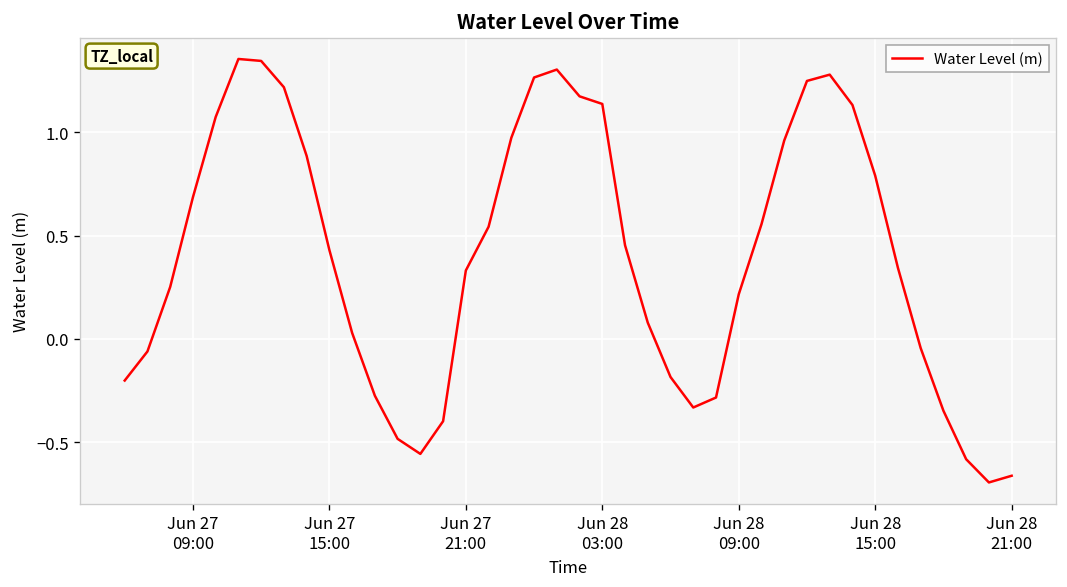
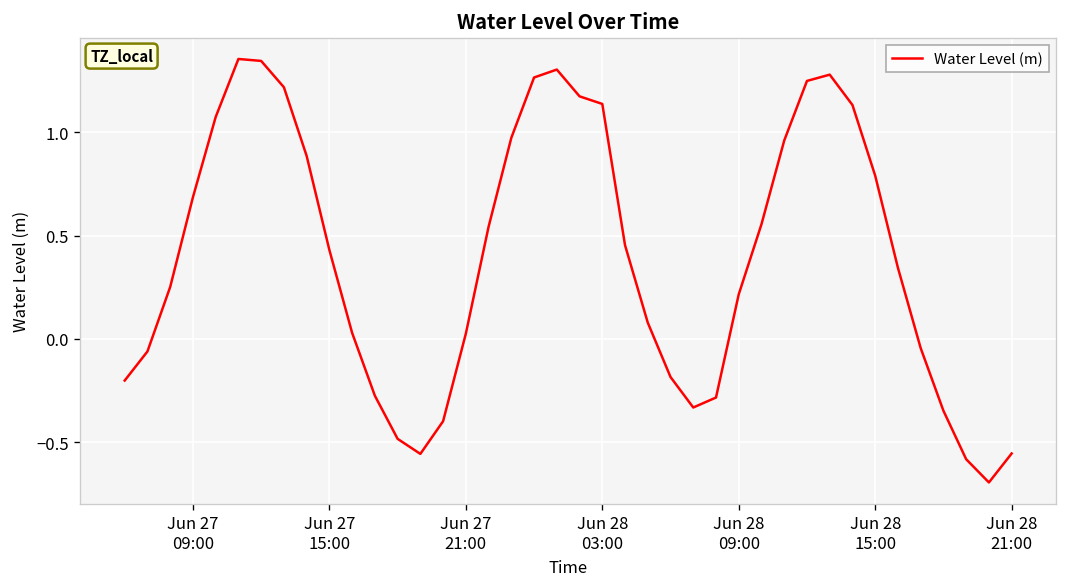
Jun 27 21:00: 0.33 -> 0.03
Jun 28 21:00: -0.66 -> -0.56
